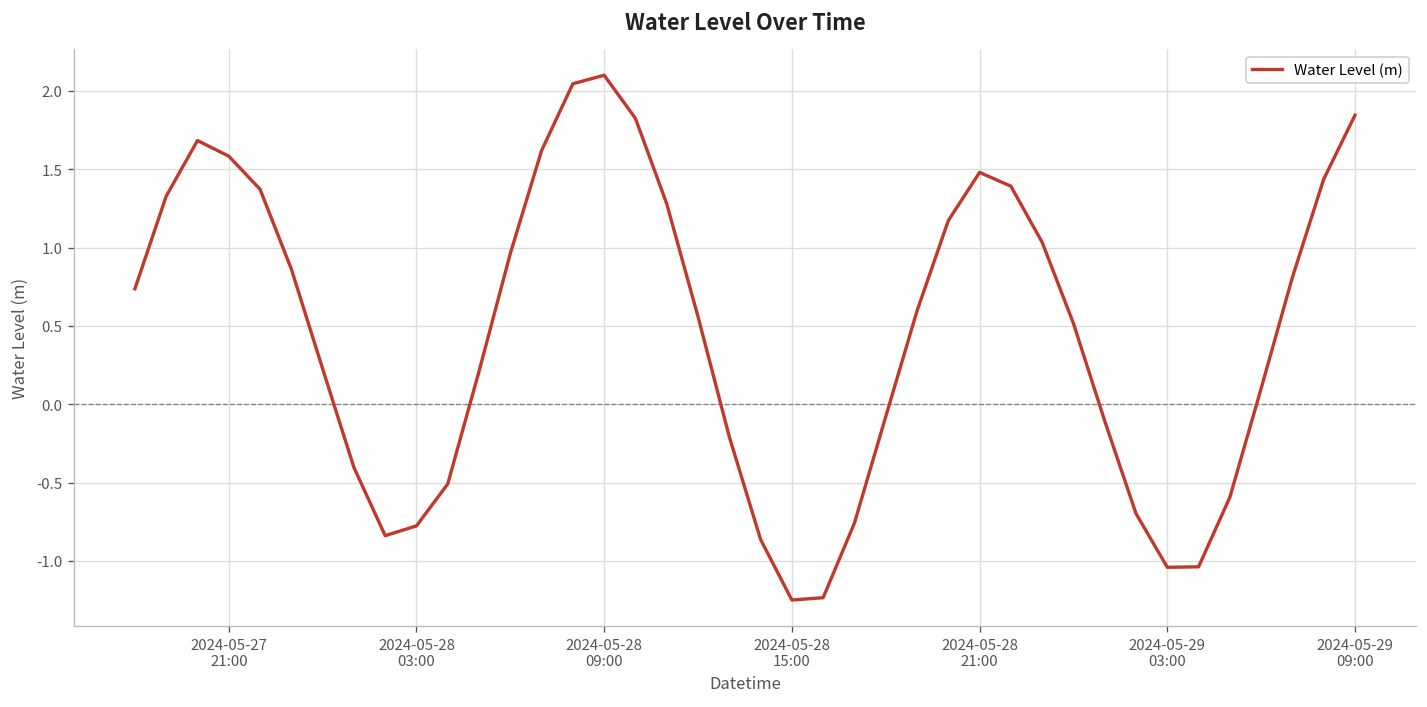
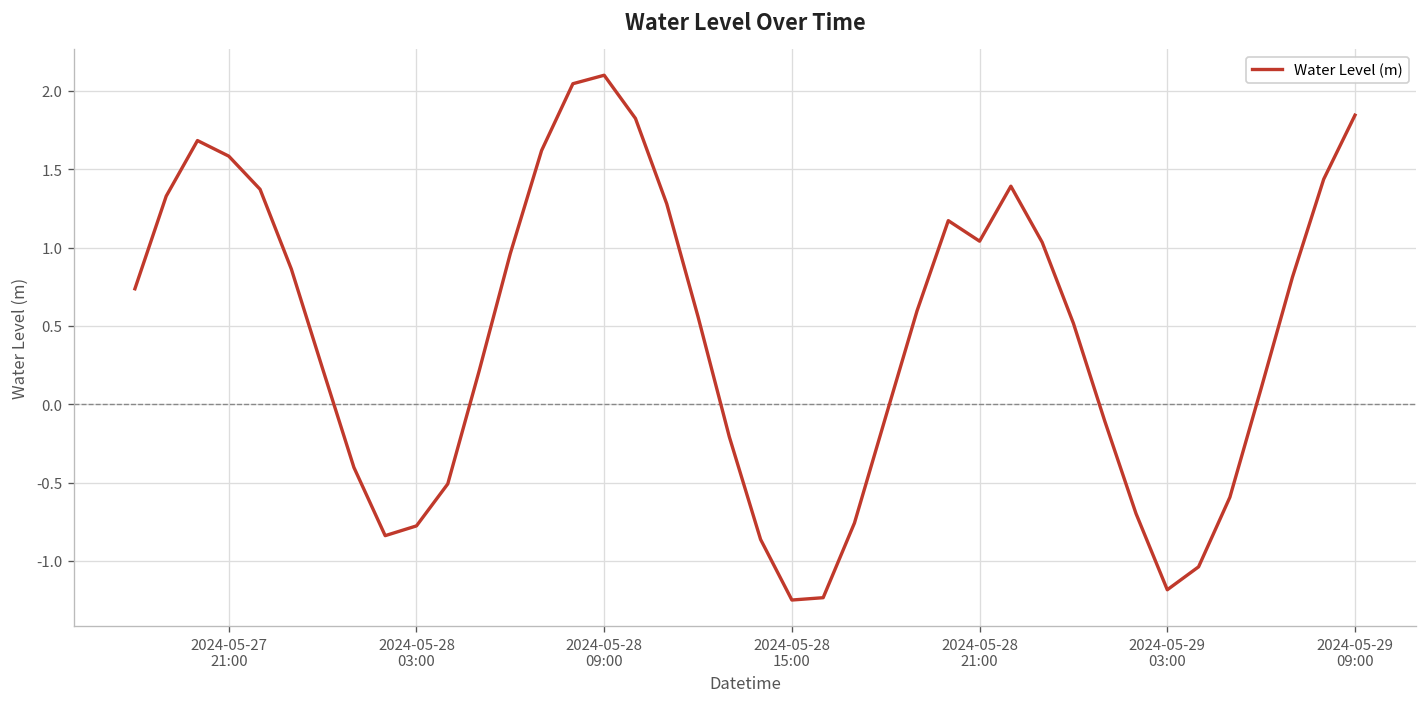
2024-05-28 21:00: 1.48 -> 1.04
2024-05-29 03:00: -1.04 -> -1.18
